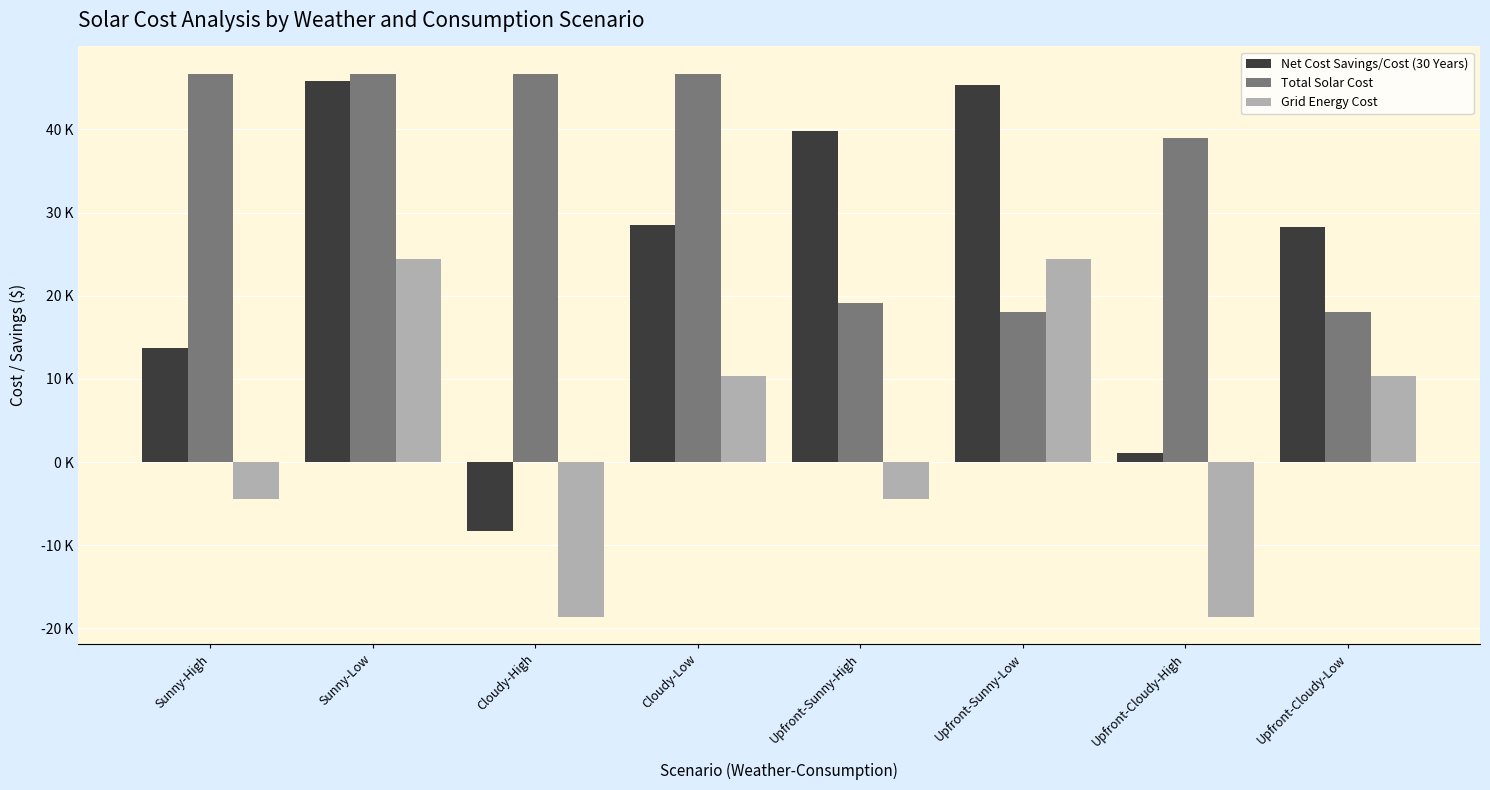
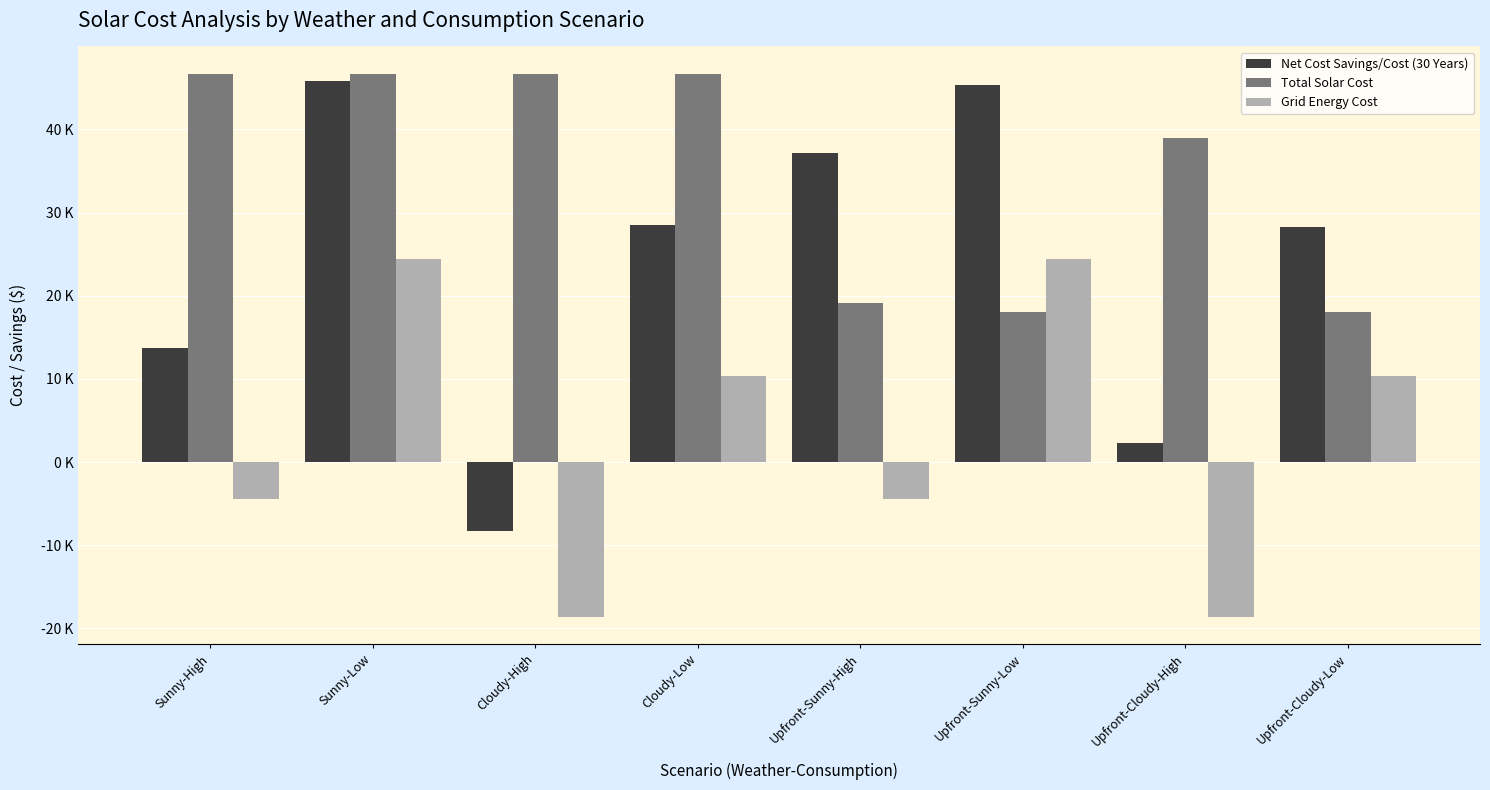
Net Cost Savings/Cost (30 Years), Upfront-Sunny-High: 40000 -> 37000
Net Cost Savings/Cost (30 Years), Upfront-Cloudy-High: 1000 -> 2000
